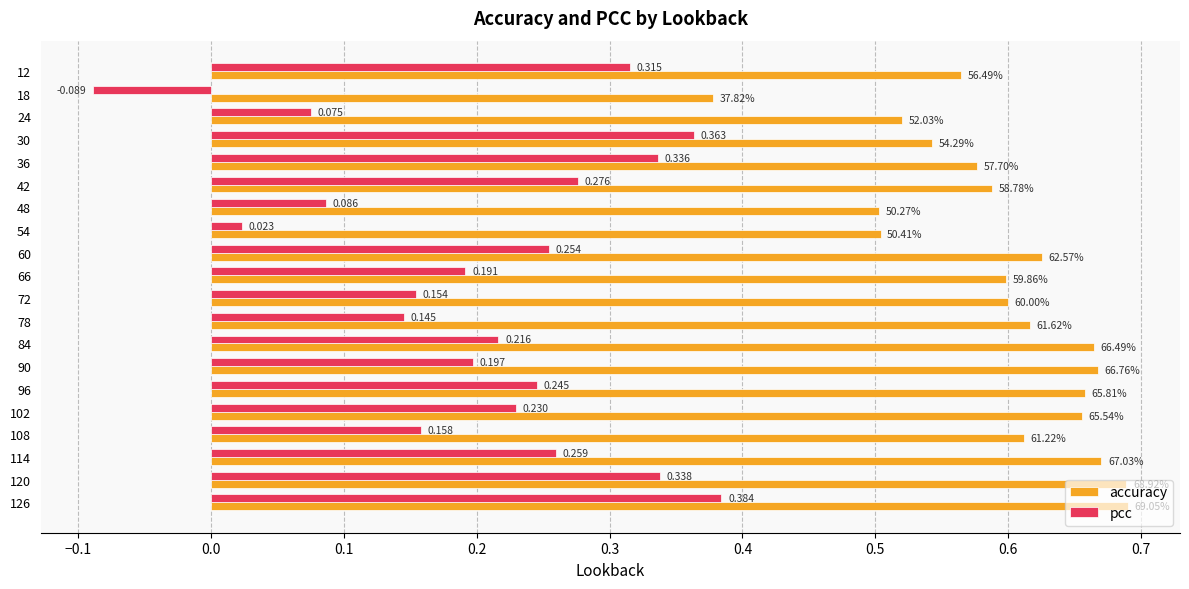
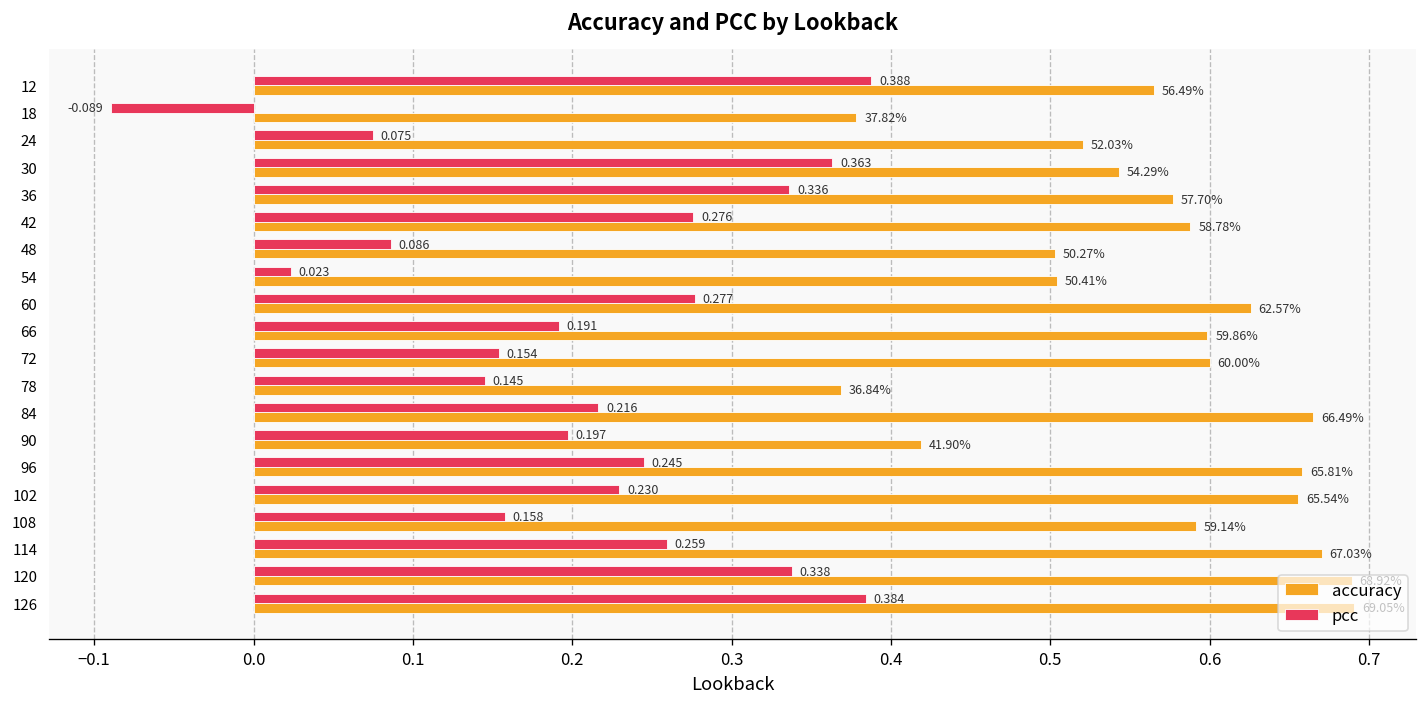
pcc, 12: 0.315 -> 0.388
pcc, 60: 0.254 -> 0.277
accuracy, 78: 61.62% -> 36.84%
accuracy, 90: 66.76% -> 41.90%
accuracy, 108: 61.22% -> 59.14%
